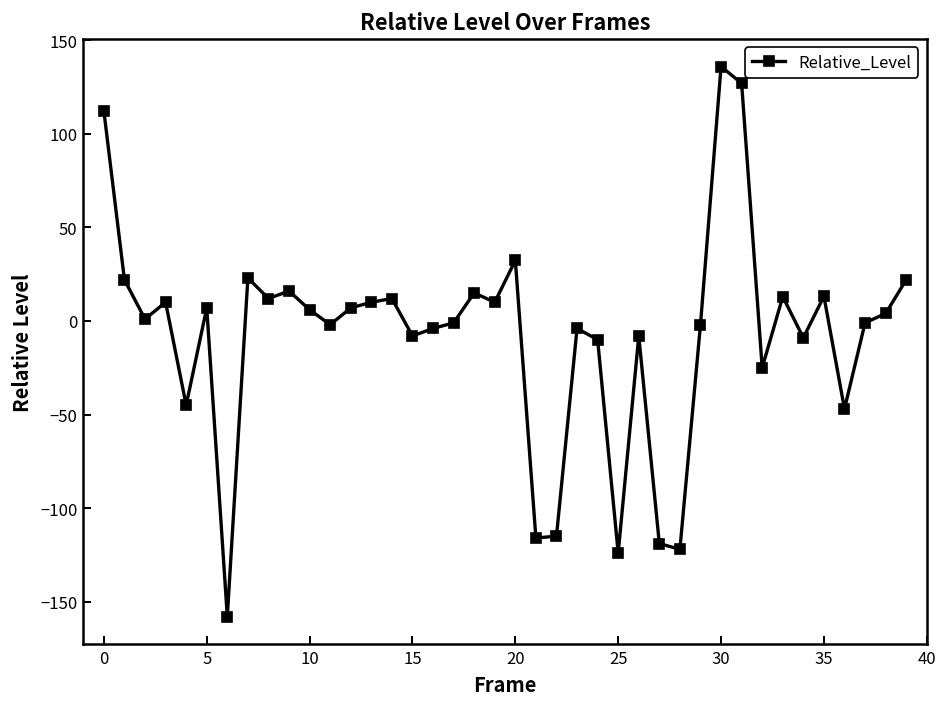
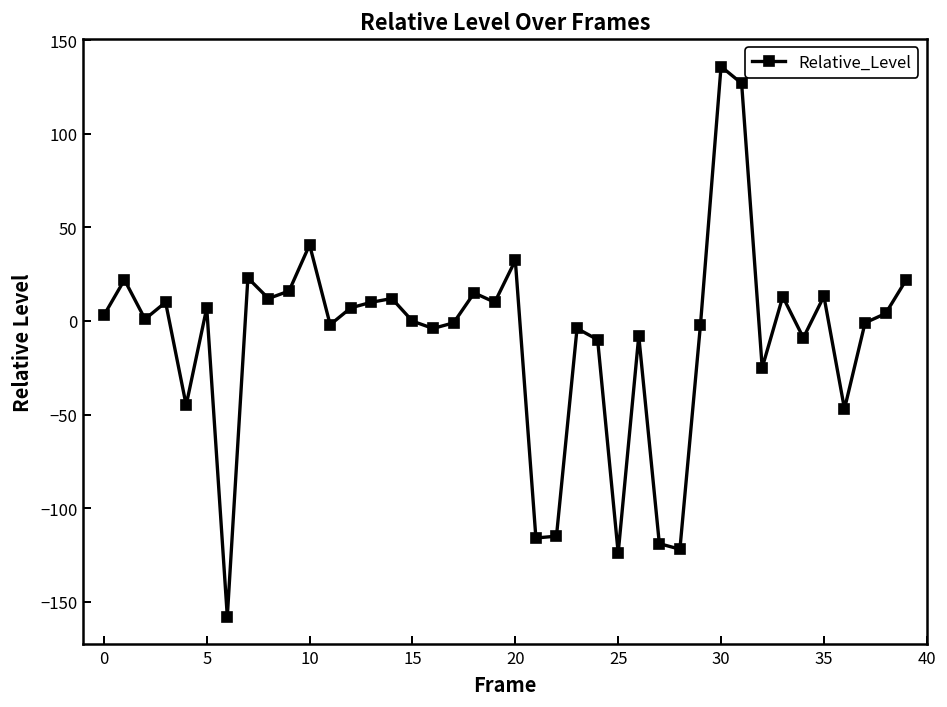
0: 112 -> 3
10: 6 -> 41
15: -8 -> 0
